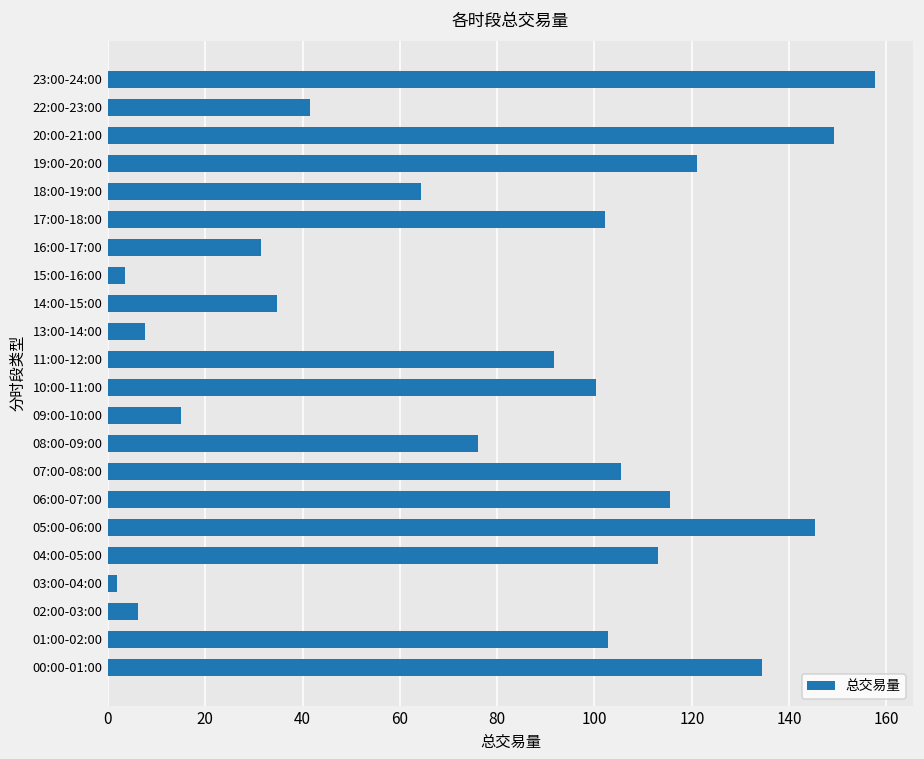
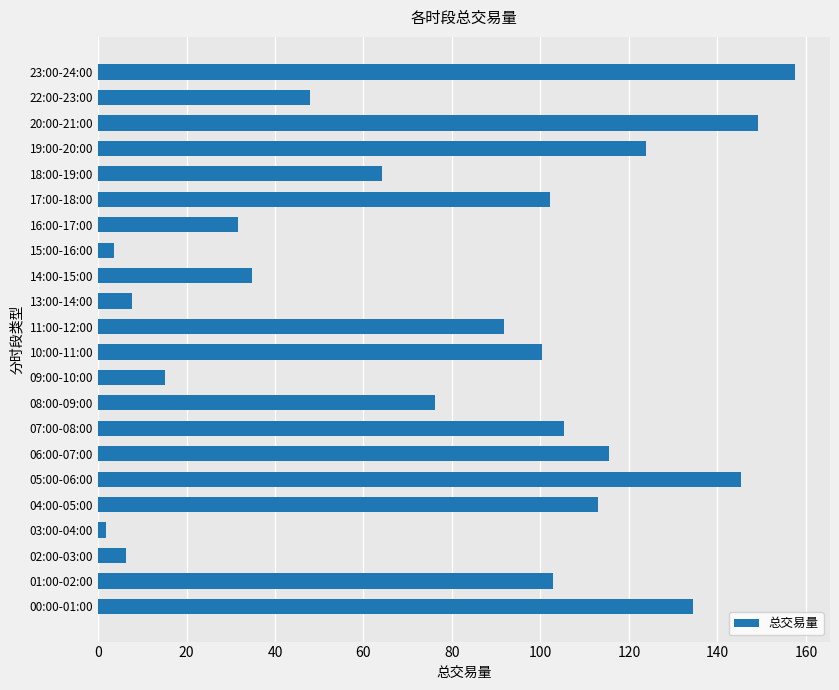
22:00-23:00: 41 -> 48
19:00-20:00: 121 -> 124
